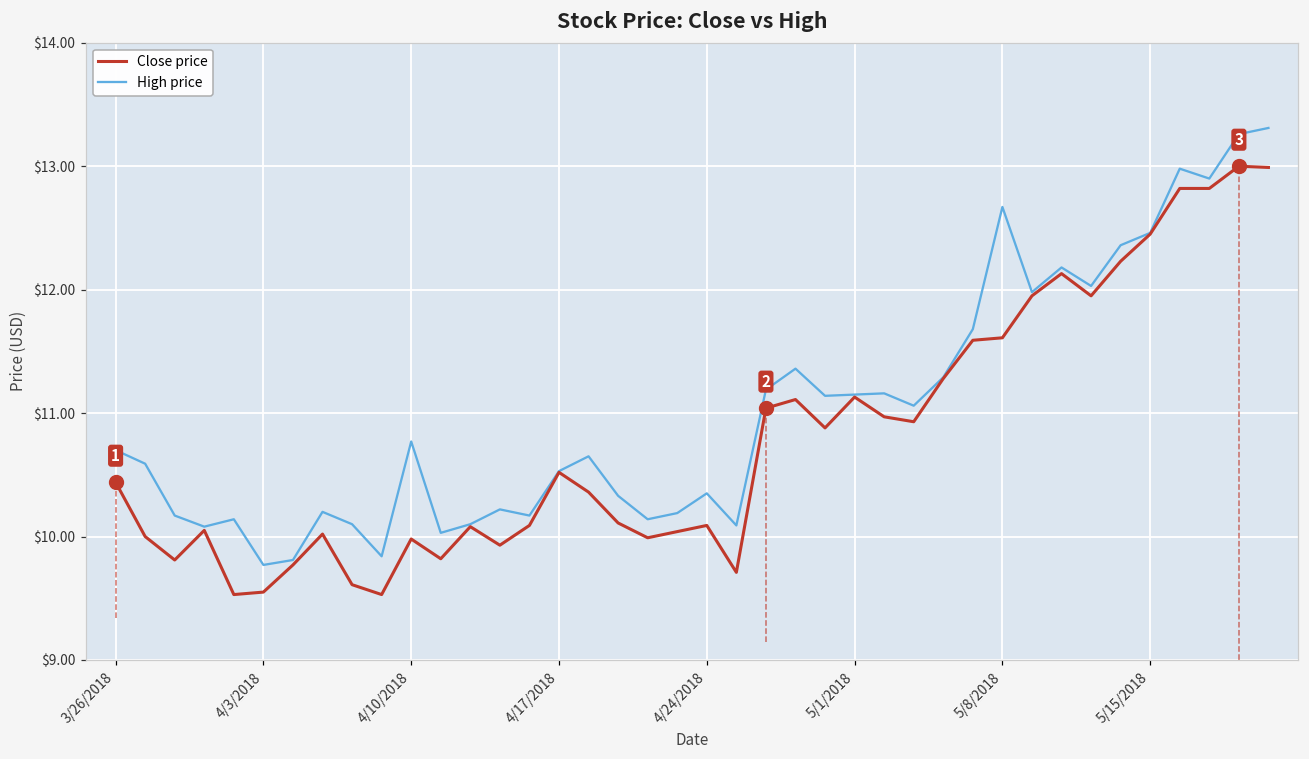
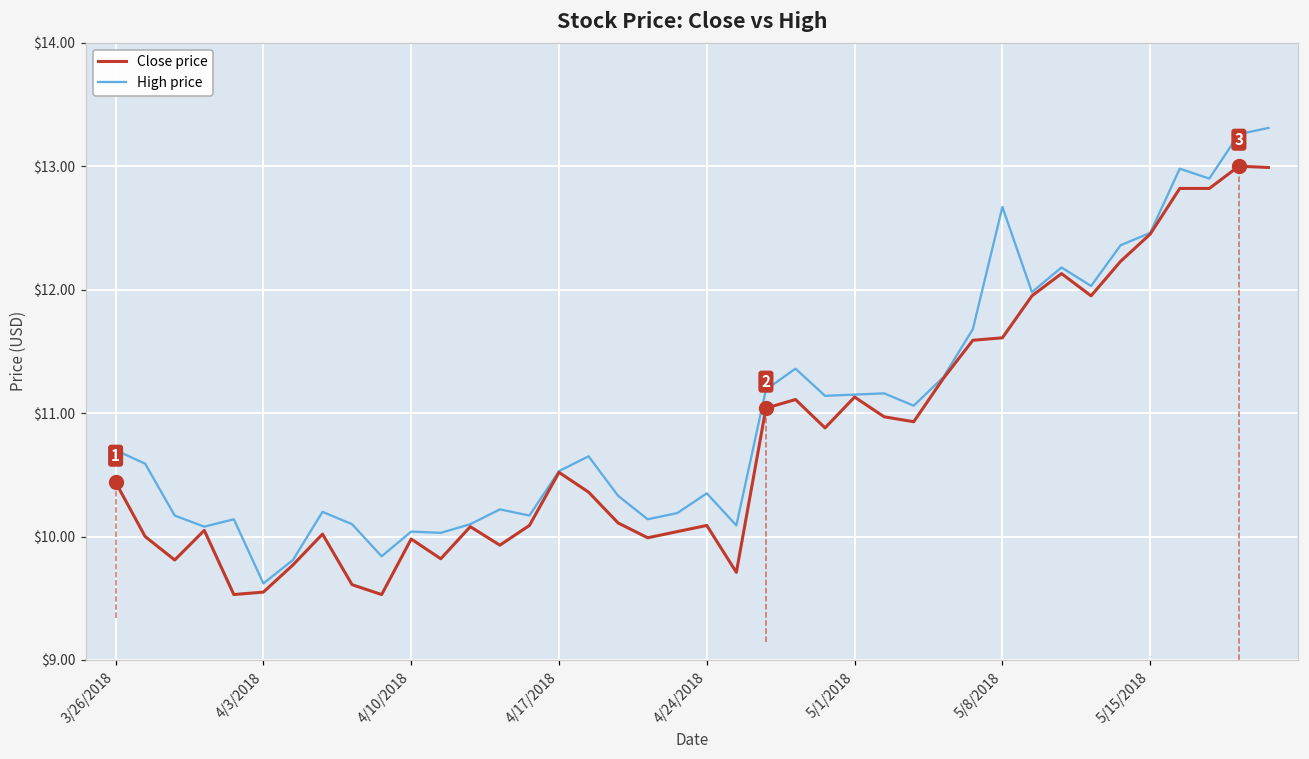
High price, 4/3/2018: $9.77 -> $9.62
High price, 4/10/2018: $10.77 -> $10.04
